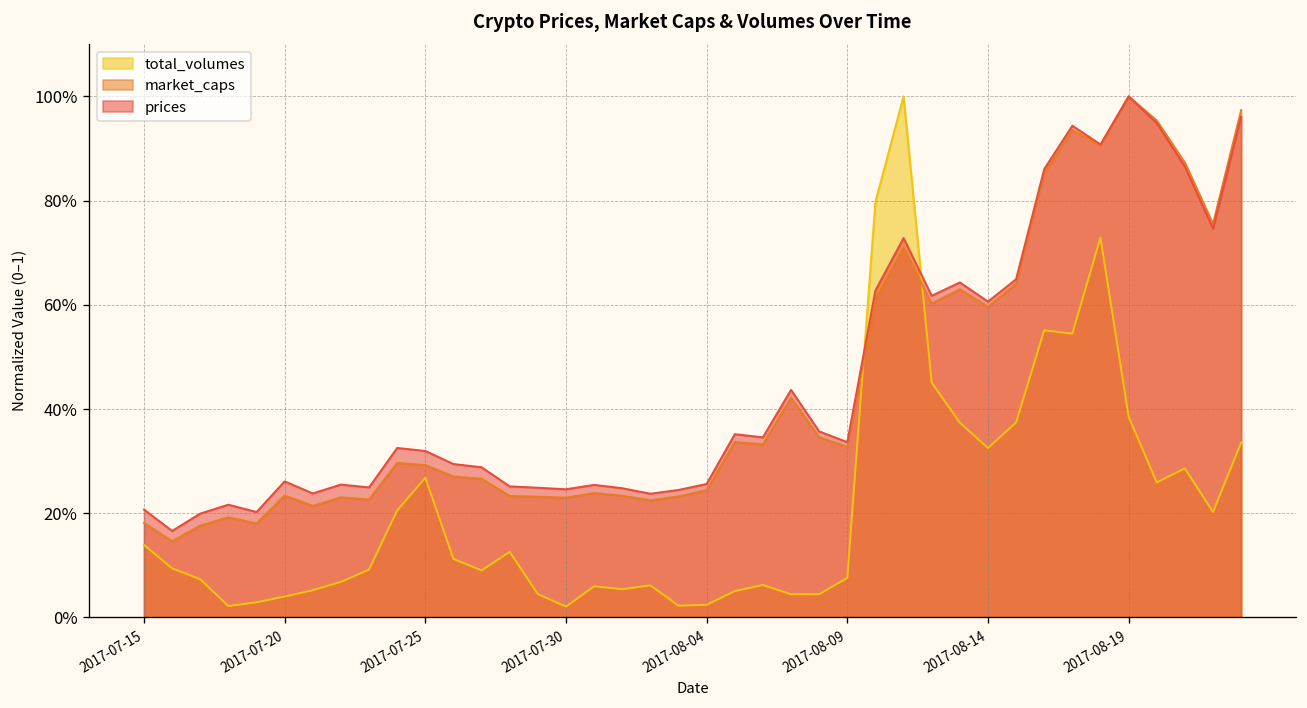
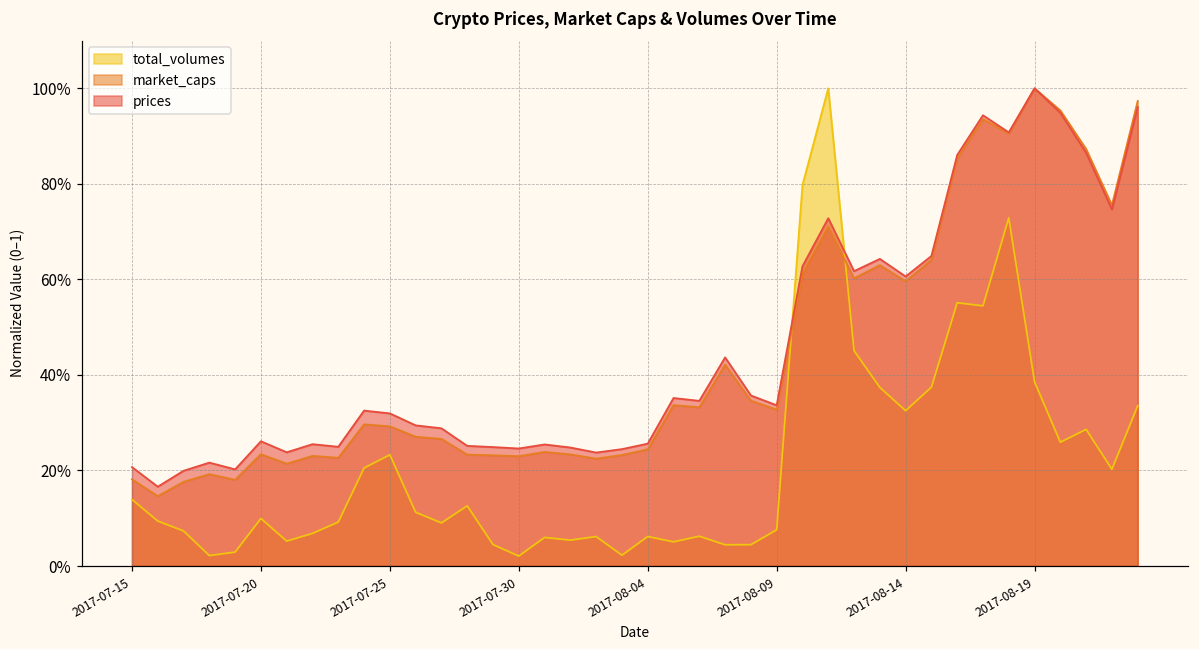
total_volumes, 2017-07-20: 4% -> 10%
total_volumes, 2017-07-25: 27% -> 23%
total_volumes, 2017-08-04: 2% -> 6%
